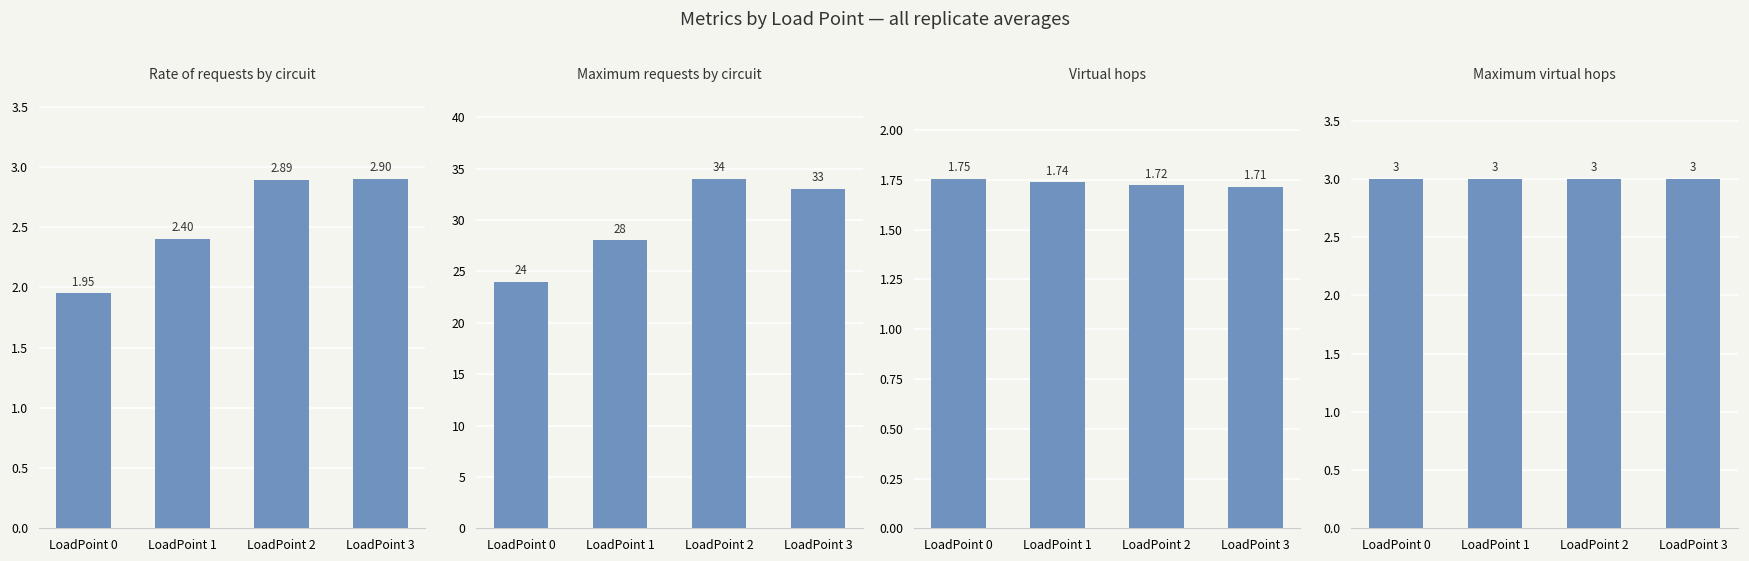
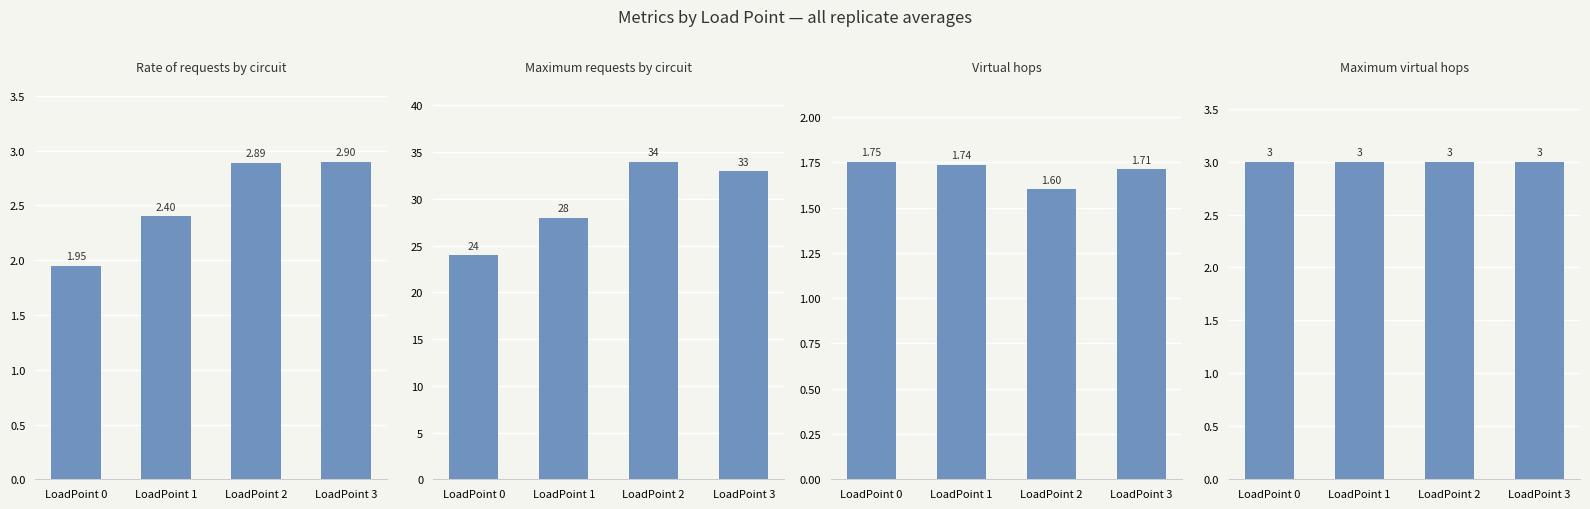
Virtual hops, LoadPoint 2: 1.72 -> 1.60
